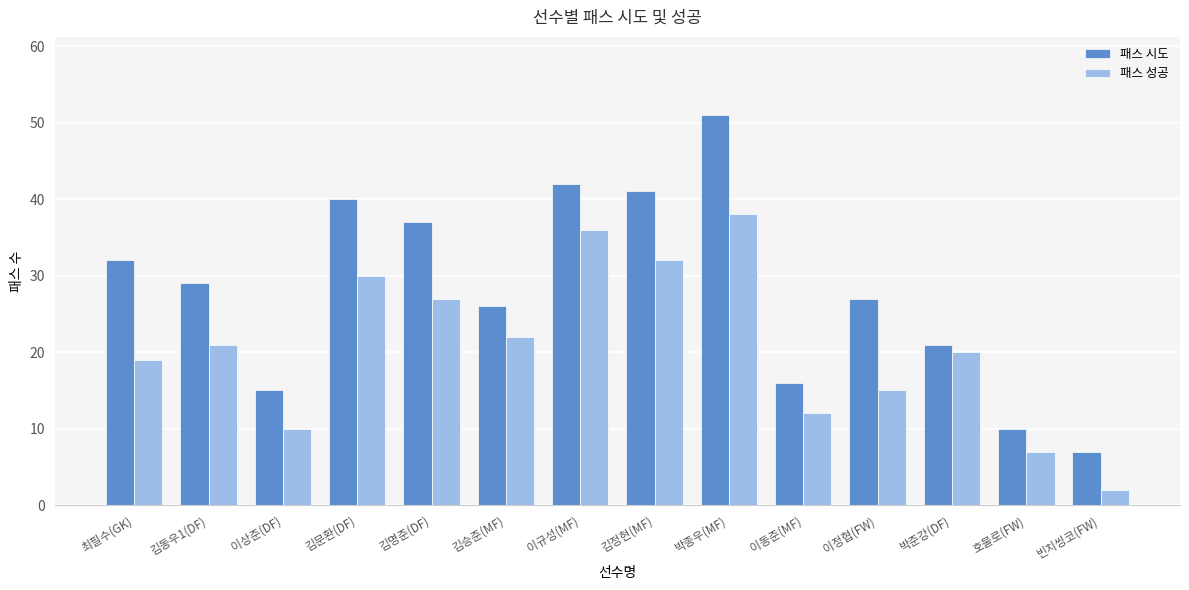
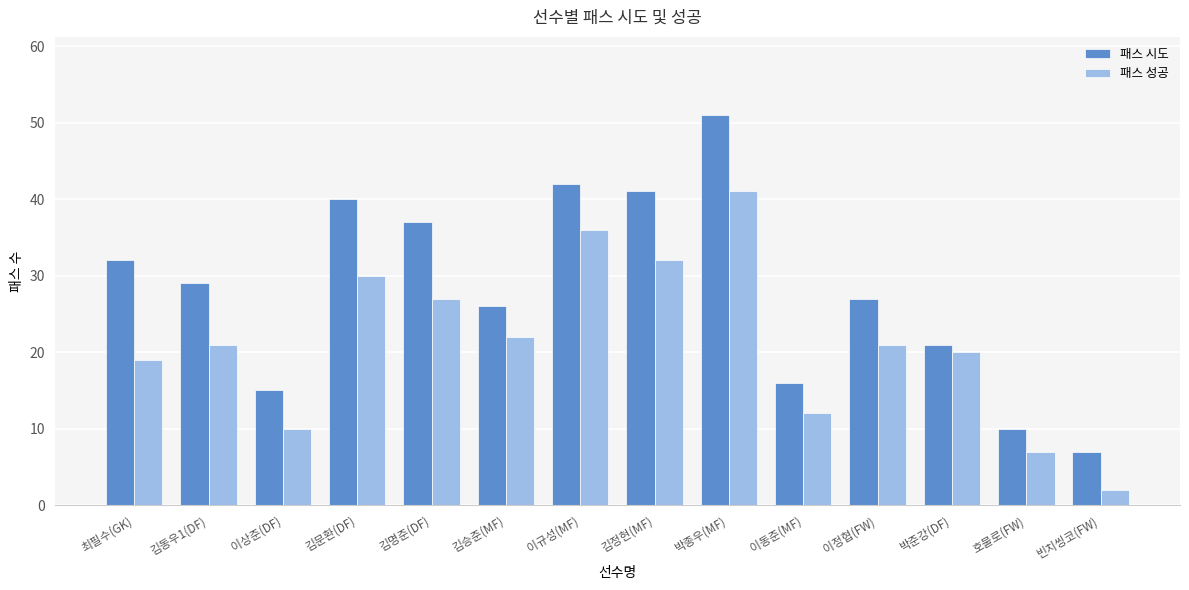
패스 성공, 박종우(MF): 38 -> 41
패스 성공, 이정협(FW): 15 -> 21
